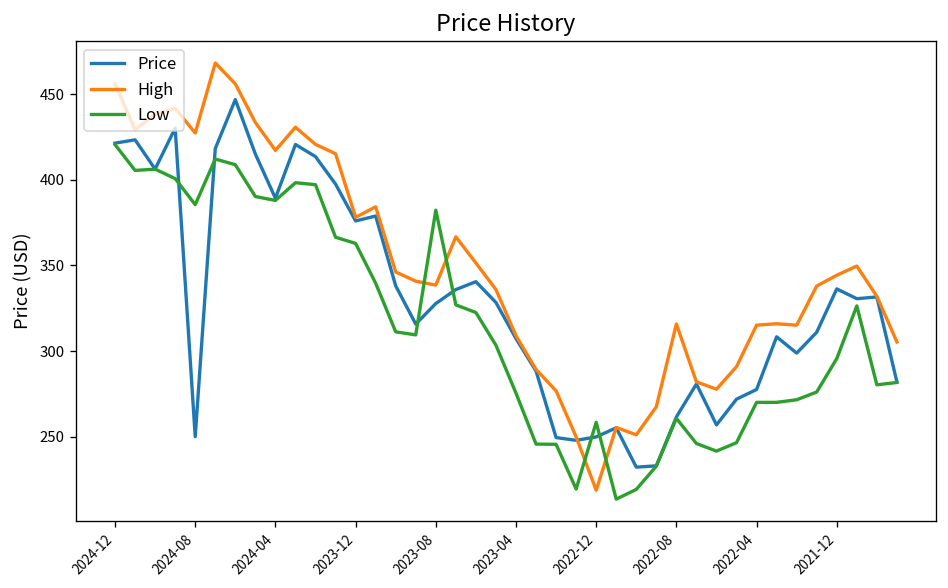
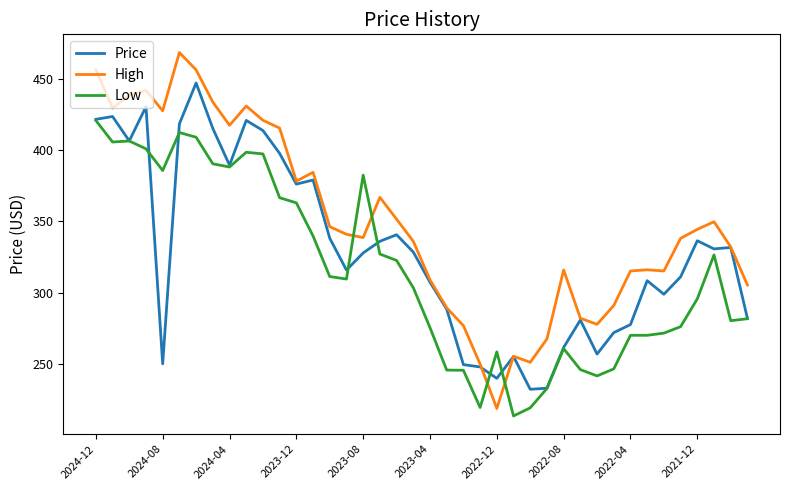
Price, 2022-12: 250 -> 240
